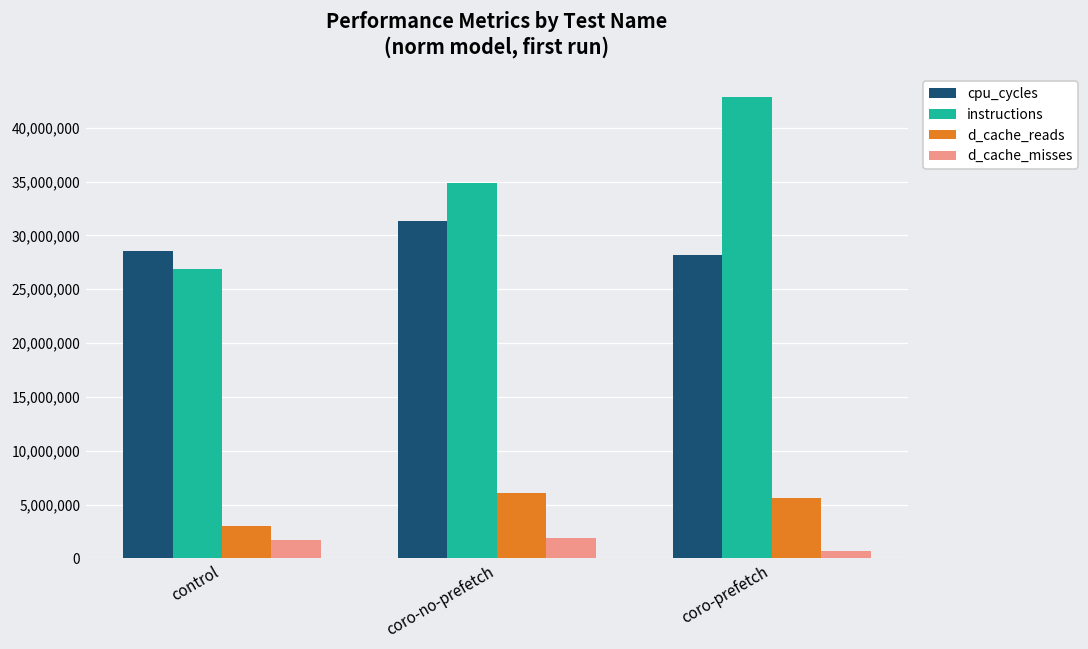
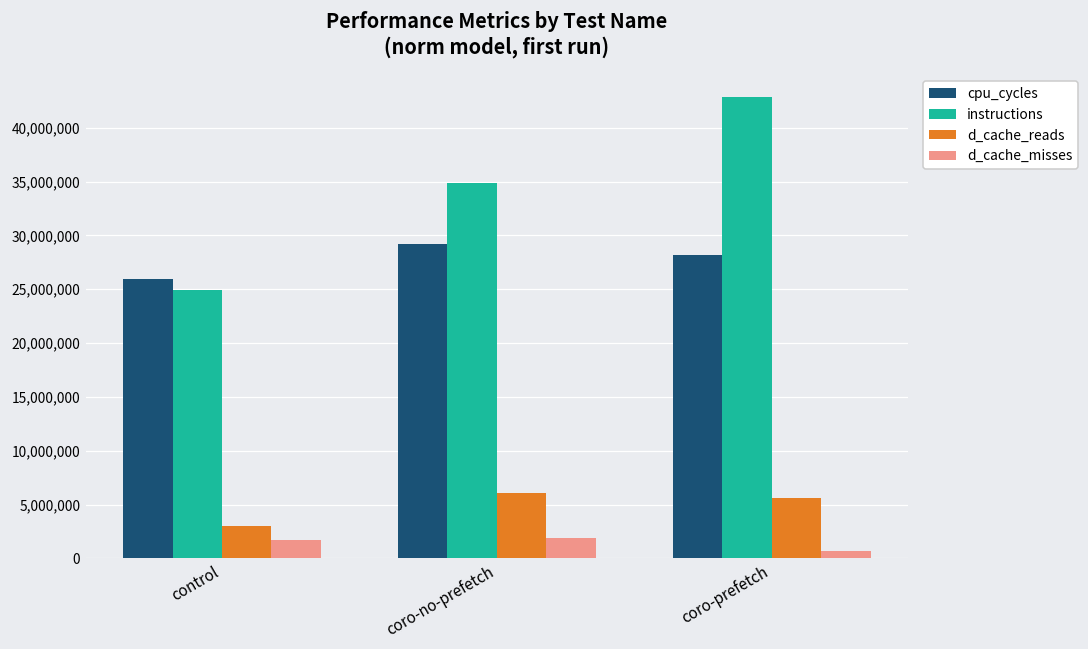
cpu_cycles, control: 29,000,000 -> 26,000,000
instructions, control: 27,000,000 -> 25,000,000
cpu_cycles, coro-no-prefetch: 31,000,000 -> 29,000,000
